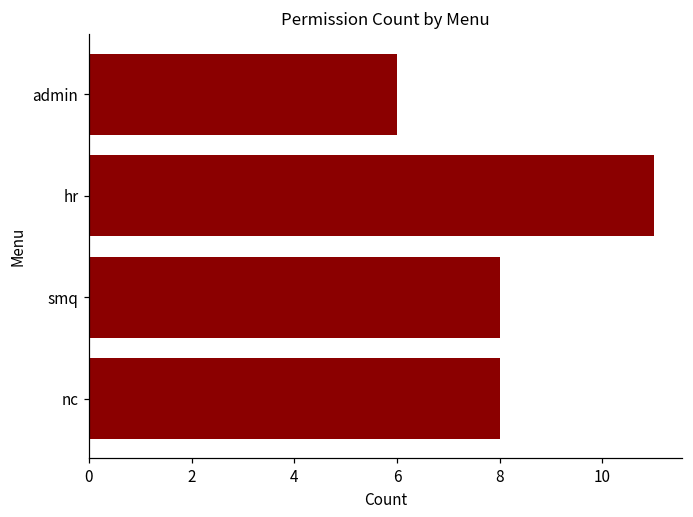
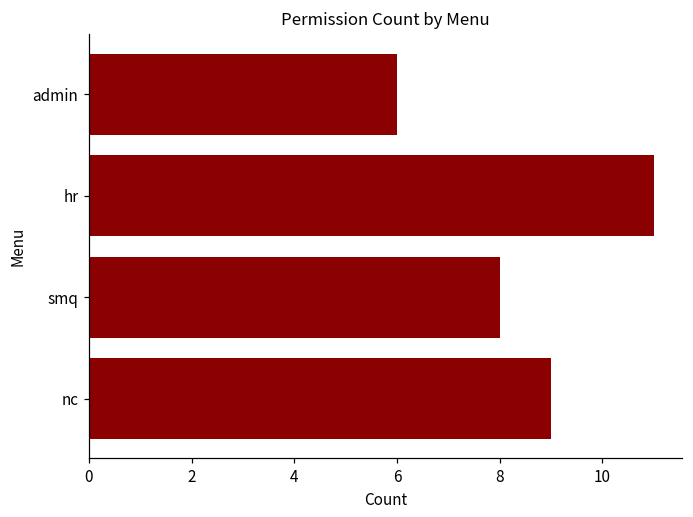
nc: 8 -> 9
